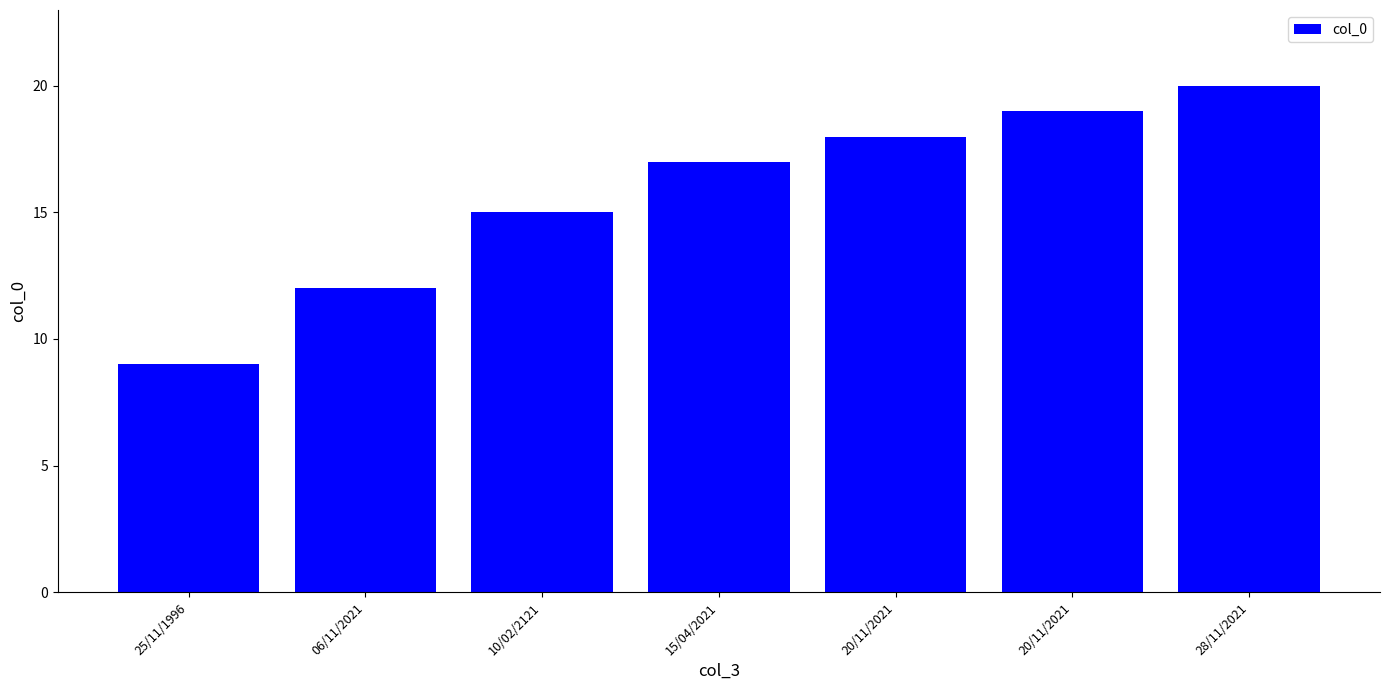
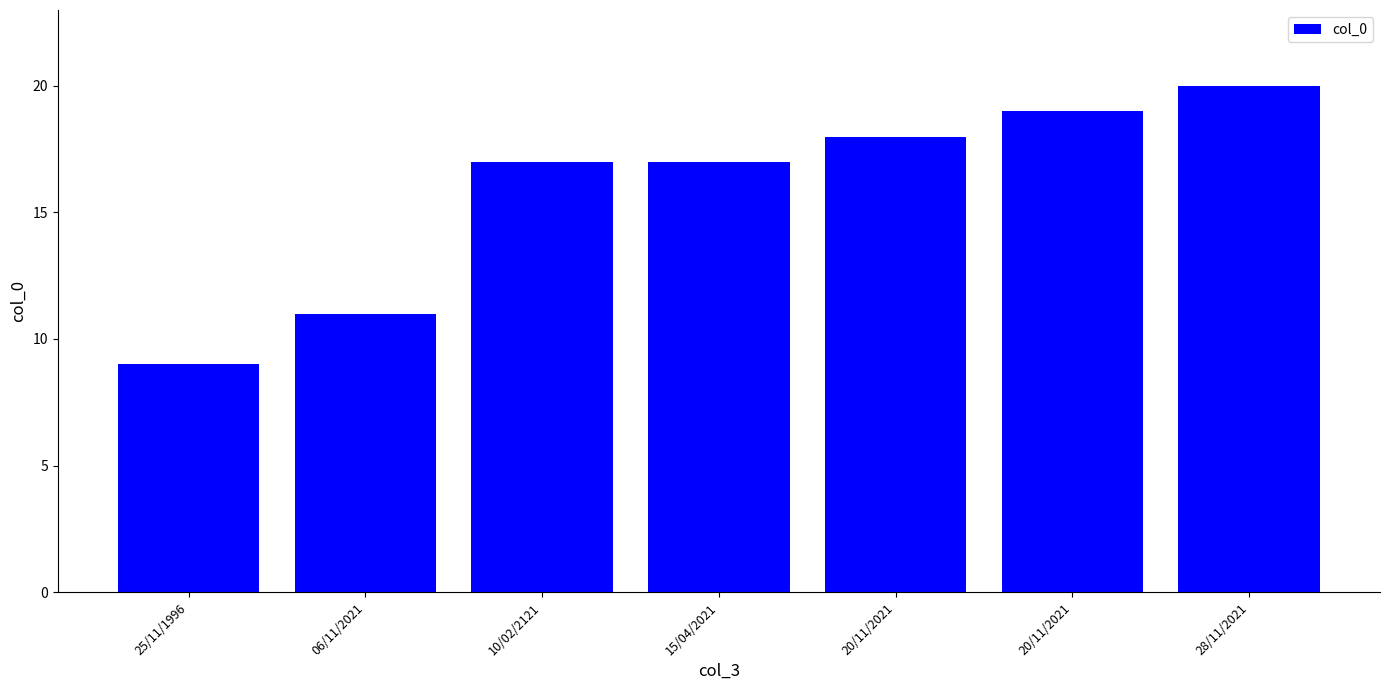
06/11/2021: 12 -> 11
10/02/2121: 15 -> 17
